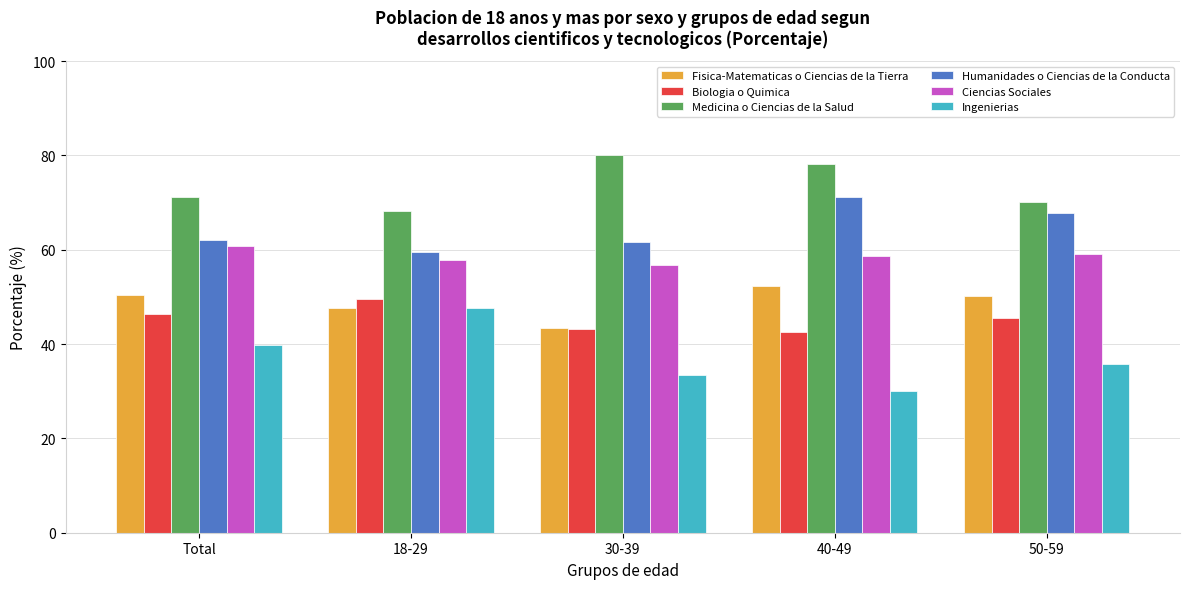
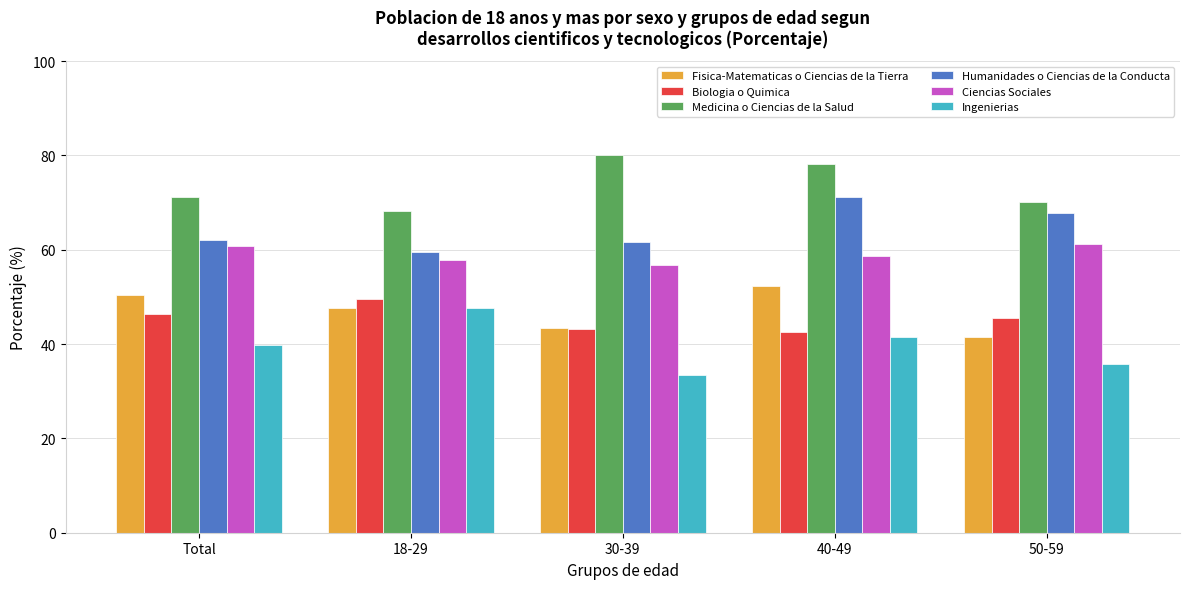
Ingenierias, 40-49: 30 -> 41
Fisica-Matematicas o Ciencias de la Tierra, 50-59: 50 -> 42
Ciencias Sociales, 50-59: 59 -> 61
